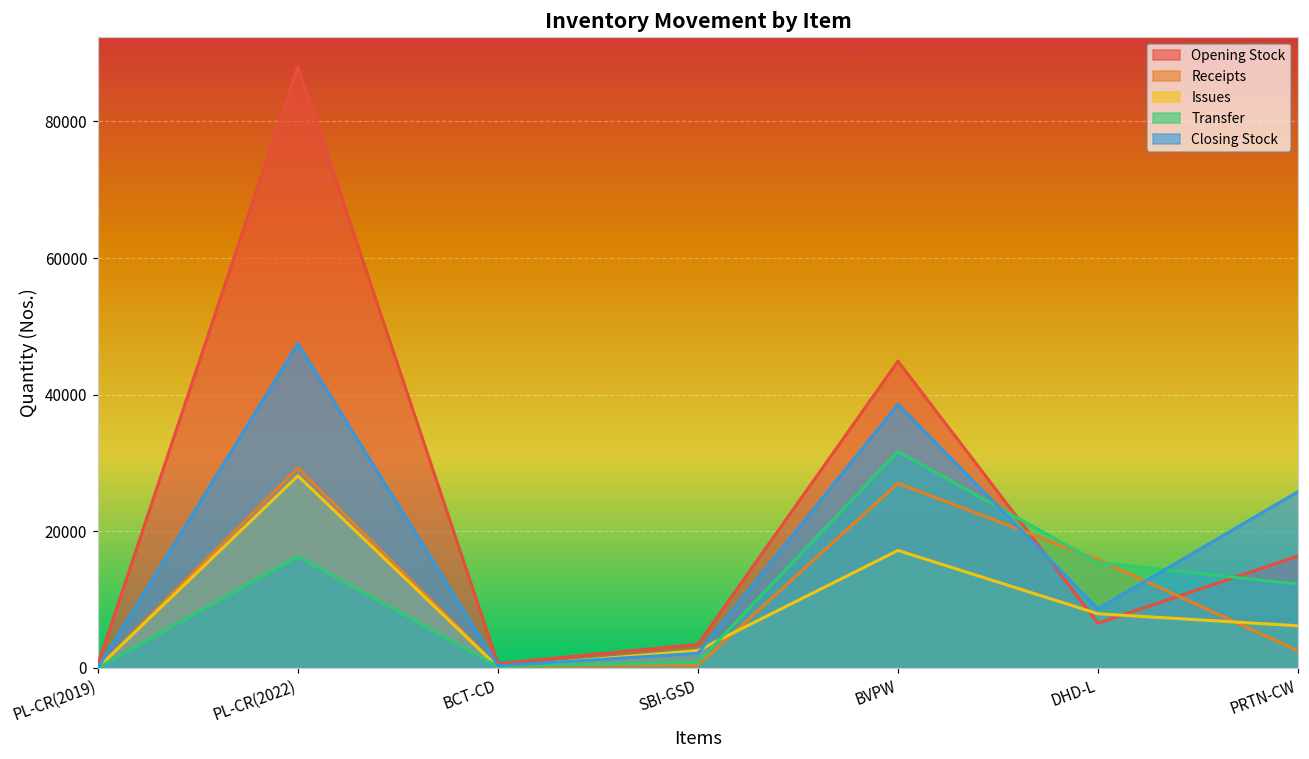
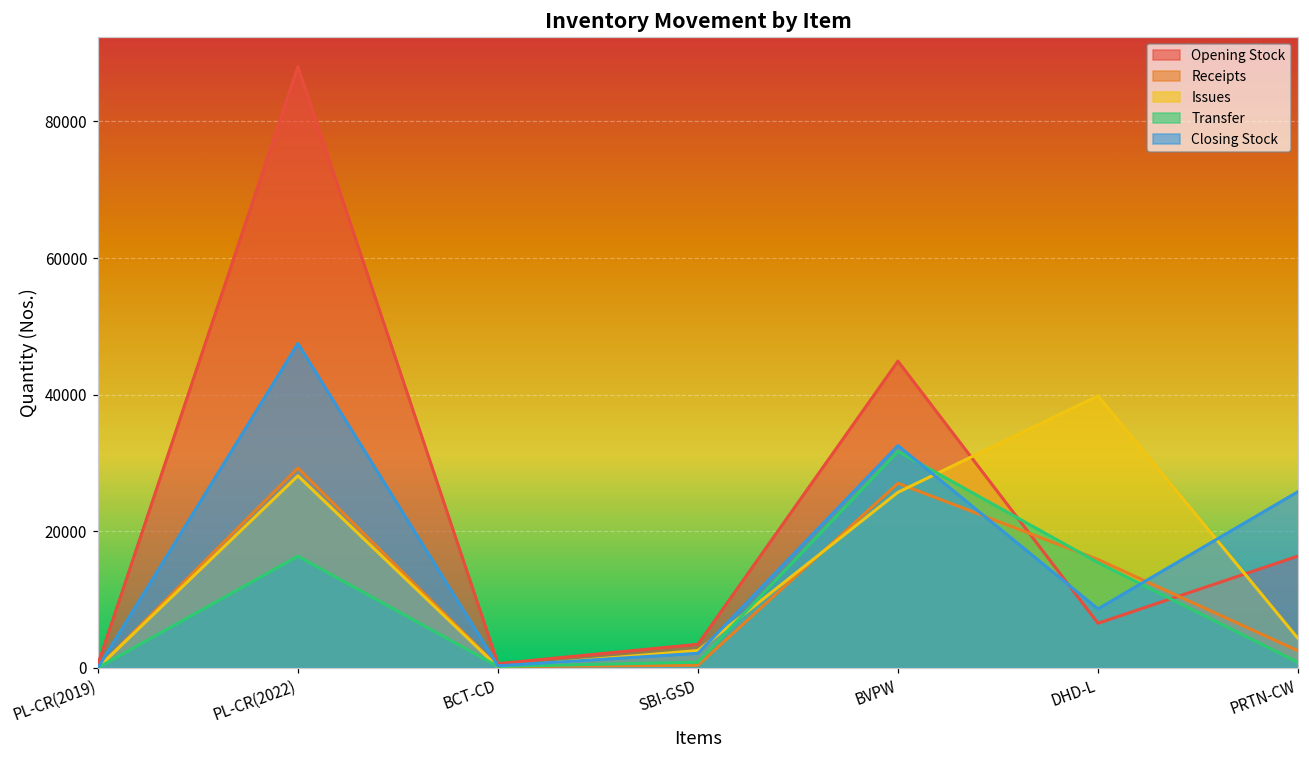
Issues, BVPW: 17000 -> 26000
Closing Stock, BVPW: 39000 -> 33000
Issues, DHD-L: 8000 -> 40000
Issues, PRTN-CW: 6000 -> 4000
Transfer, PRTN-CW: 12000 -> 1000
